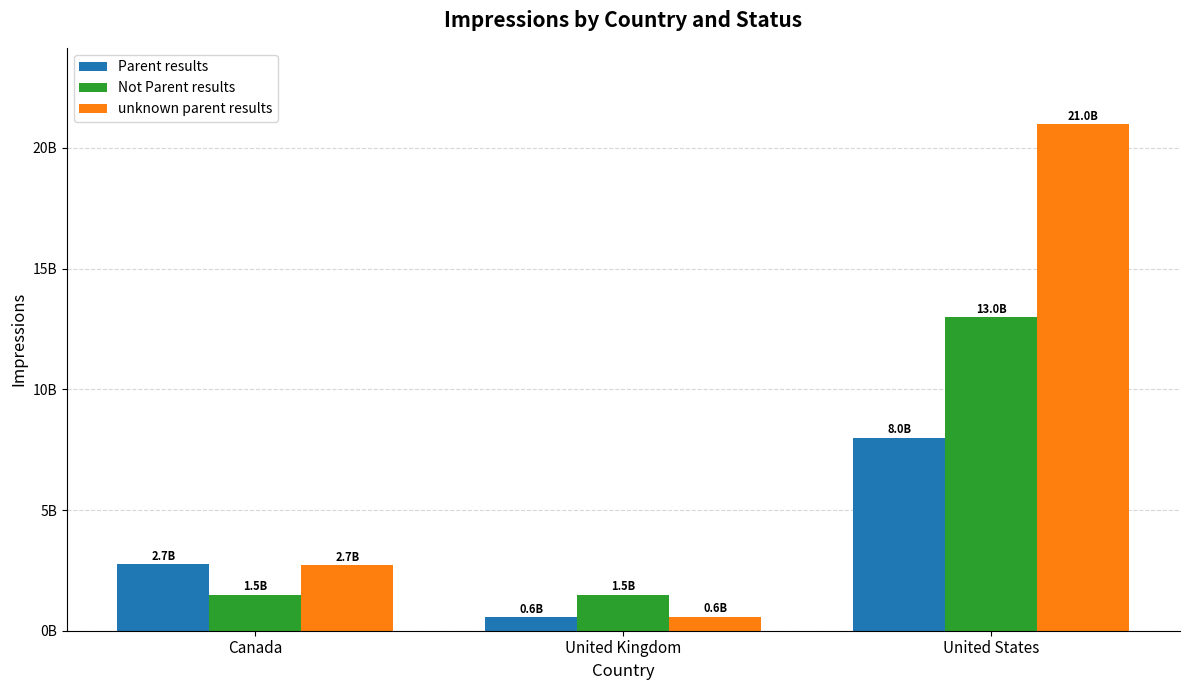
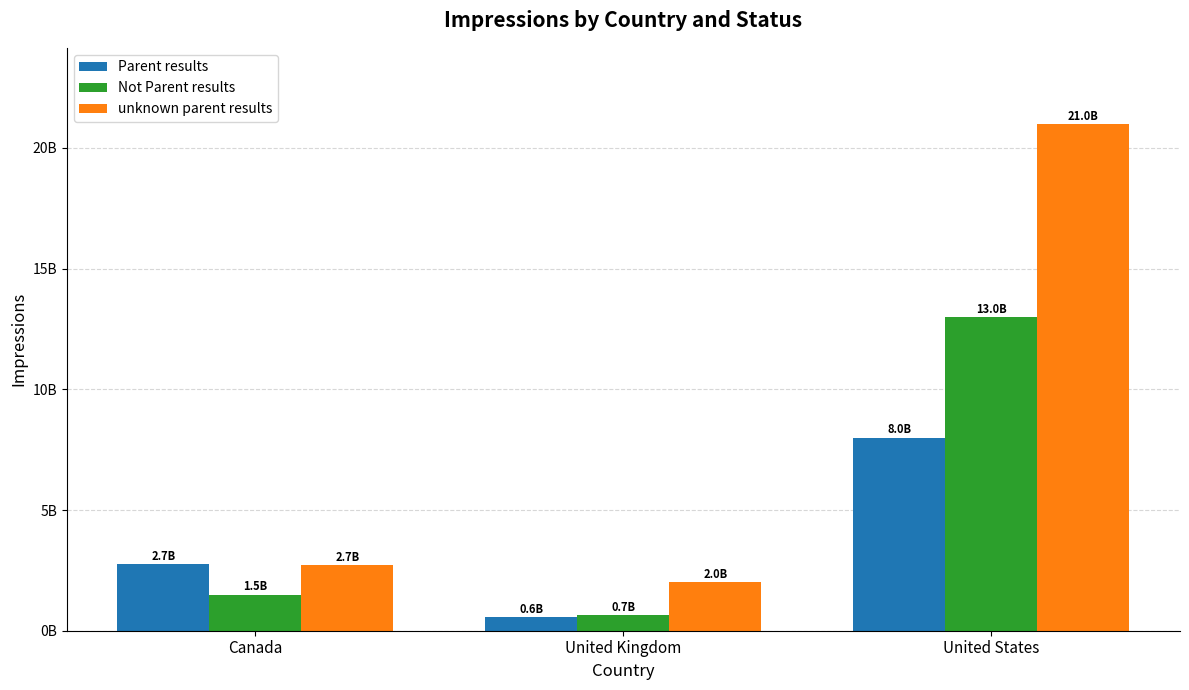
Not Parent results, United Kingdom: 1.5B -> 0.7B
unknown parent results, United Kingdom: 0.6B -> 2.0B
